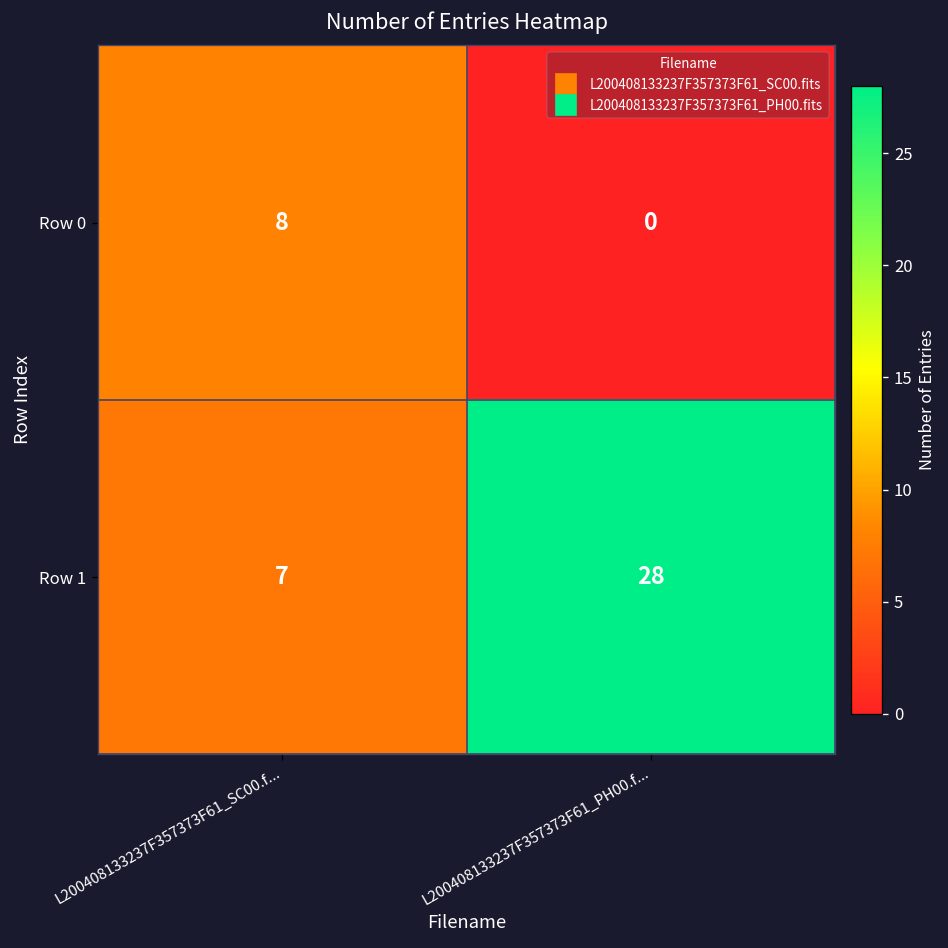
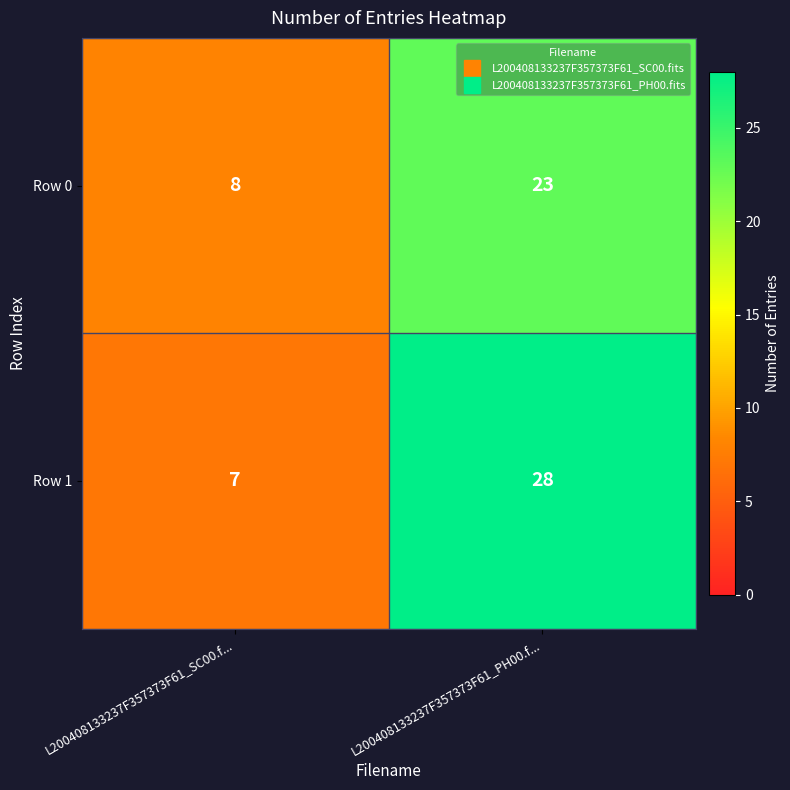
Row 0, L200408133237F357373F61_PH00.f...: 0 -> 23
